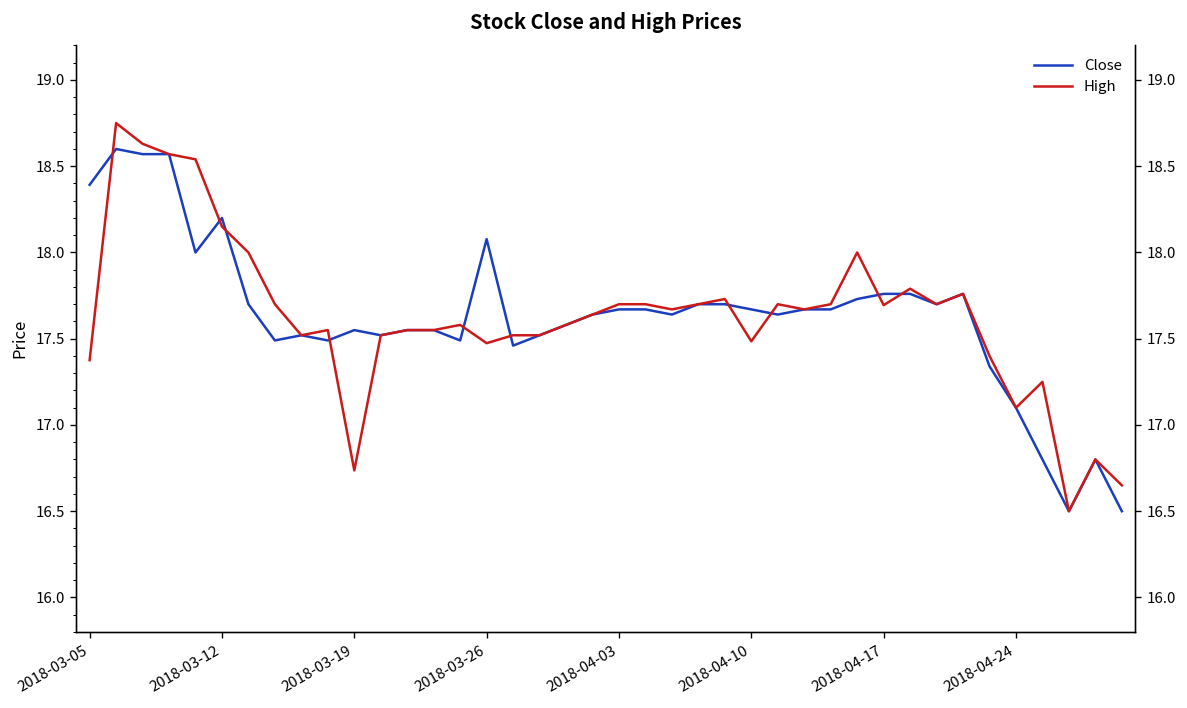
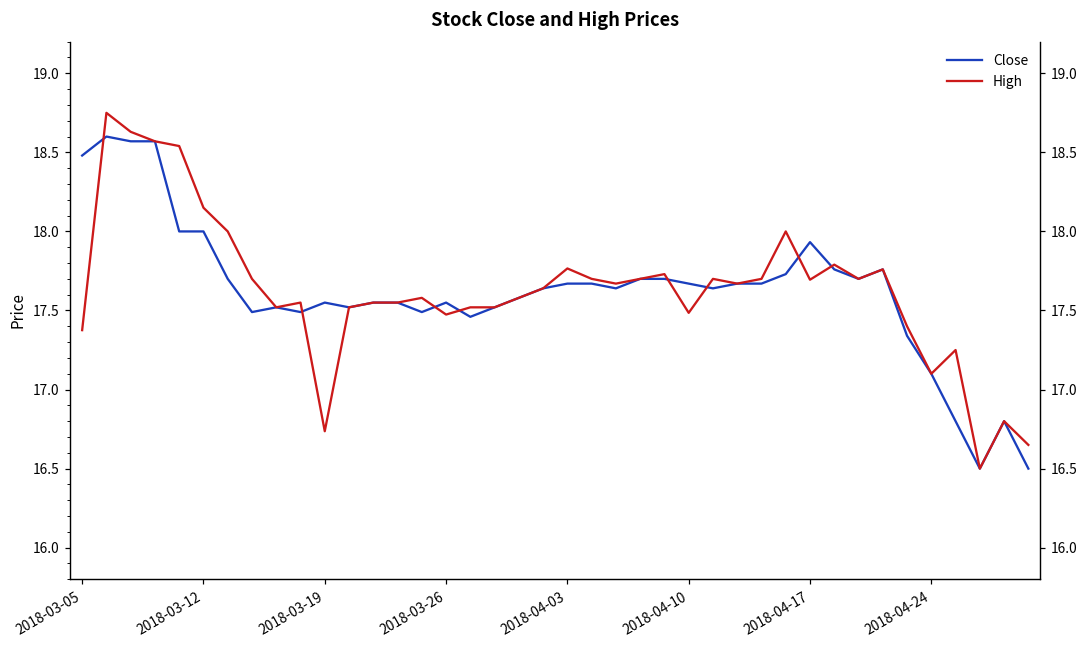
Close, 2018-03-05: 18.39 -> 18.48
Close, 2018-03-12: 18.2 -> 18.0
Close, 2018-03-26: 18.08 -> 17.55
High, 2018-04-03: 17.70 -> 17.77
Close, 2018-04-17: 17.76 -> 17.93
